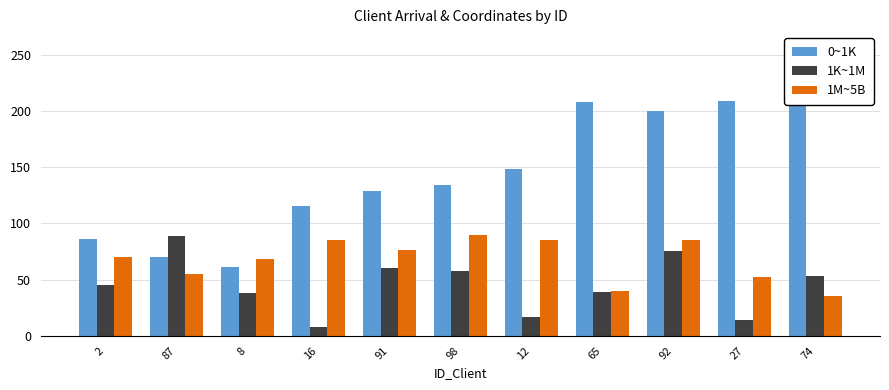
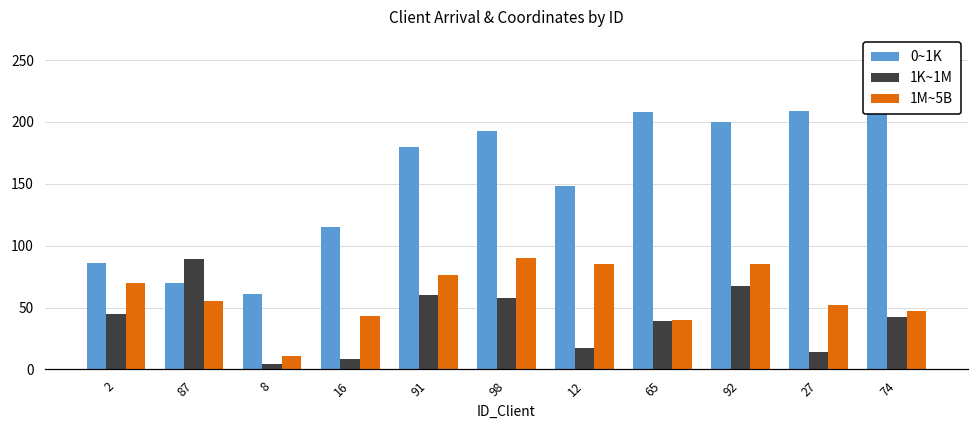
1K~1M, 8: 38 -> 4
1M~5B, 8: 68 -> 11
1M~5B, 16: 85 -> 43
0~1K, 91: 129 -> 180
0~1K, 98: 134 -> 193
1K~1M, 92: 75 -> 67
1K~1M, 74: 53 -> 42
1M~5B, 74: 35 -> 47
